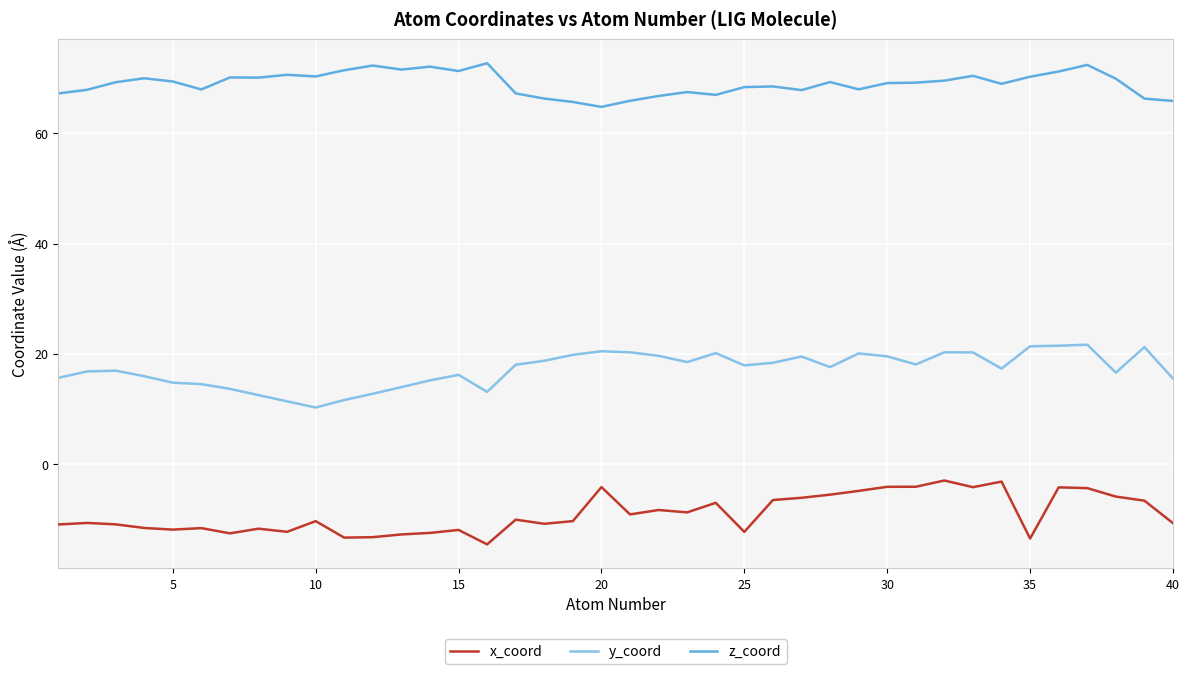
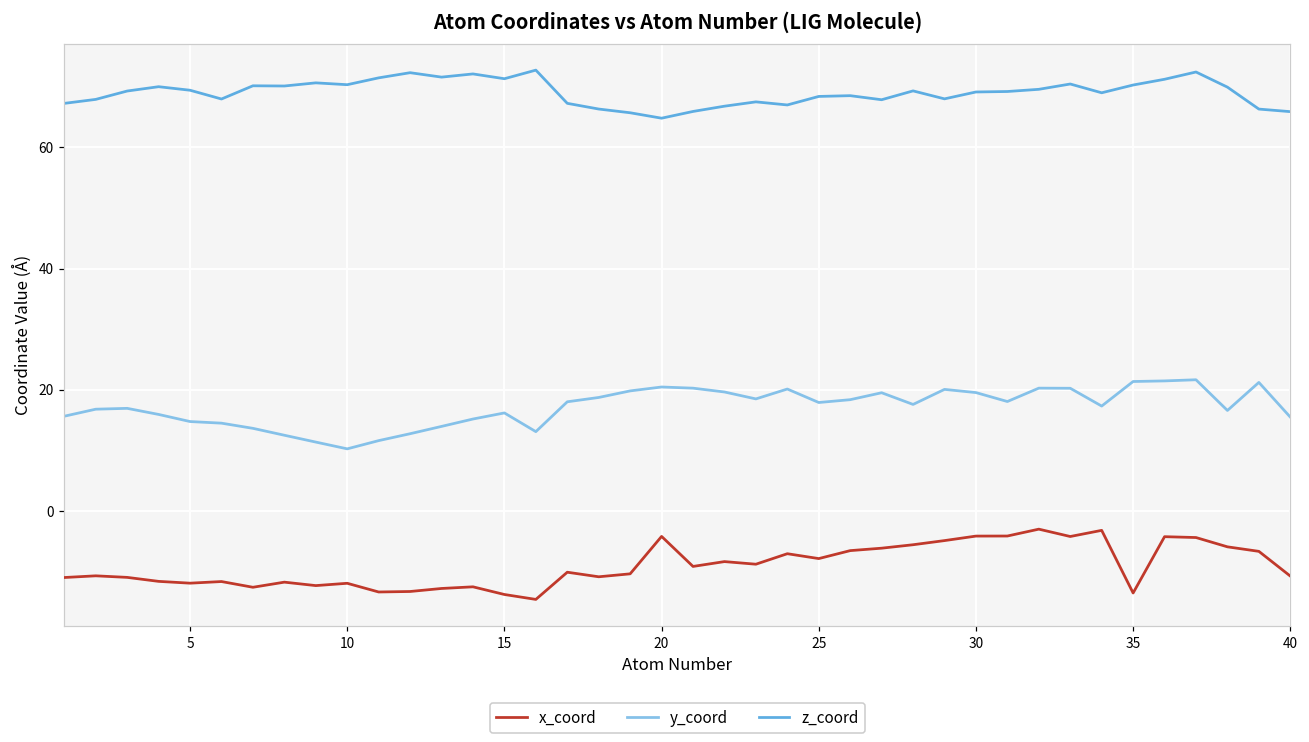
x_coord, 10: -10 -> -12
x_coord, 15: -12 -> -14
x_coord, 25: -12 -> -8
